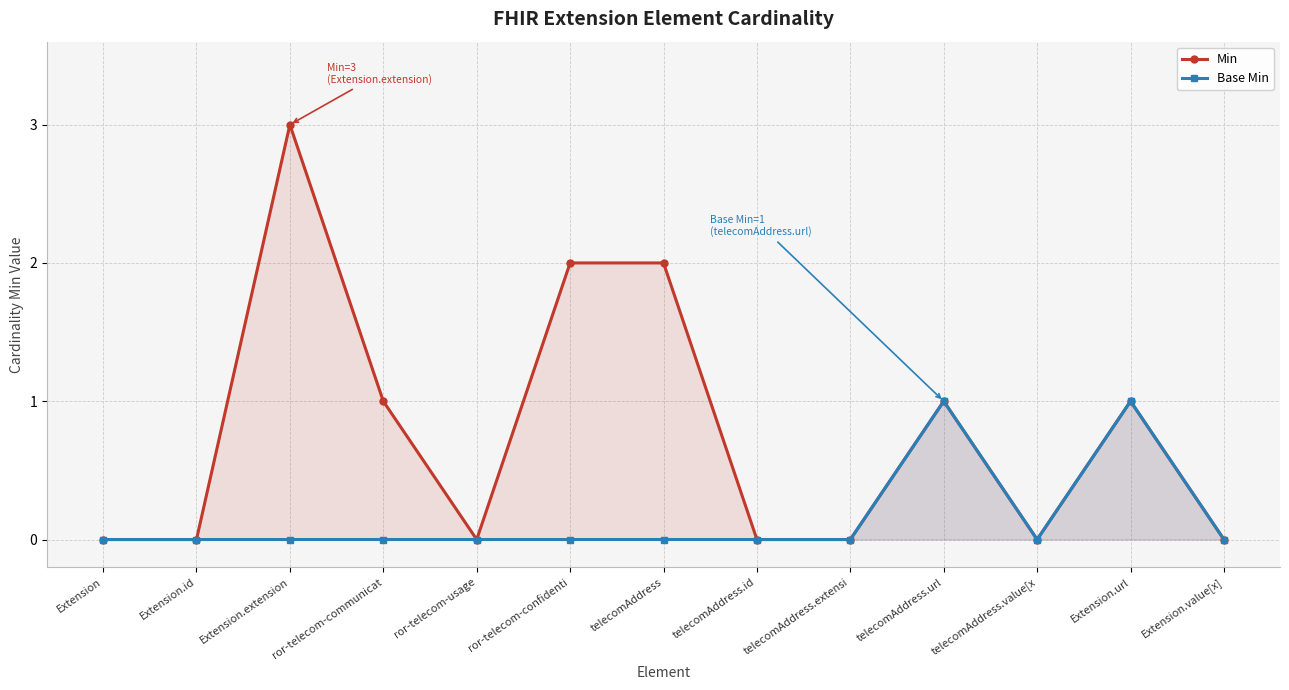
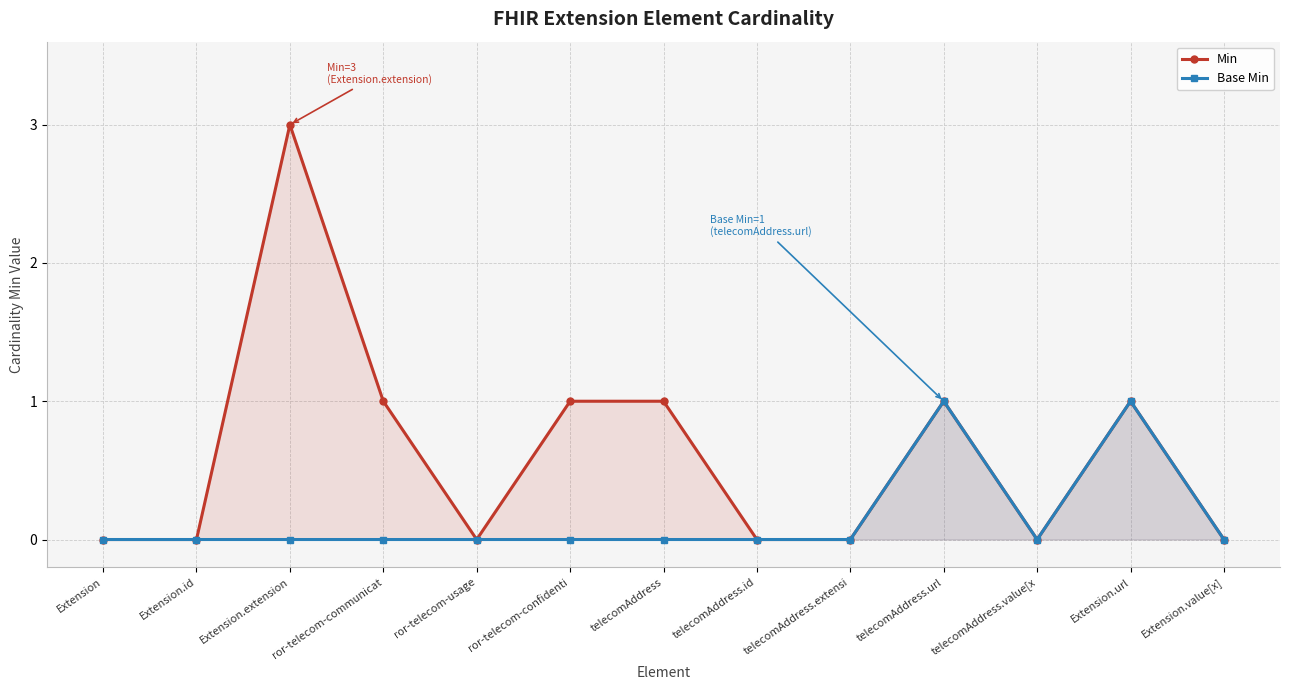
Min, ror-telecom-confidenti: 2 -> 1
Min, telecomAddress: 2 -> 1
